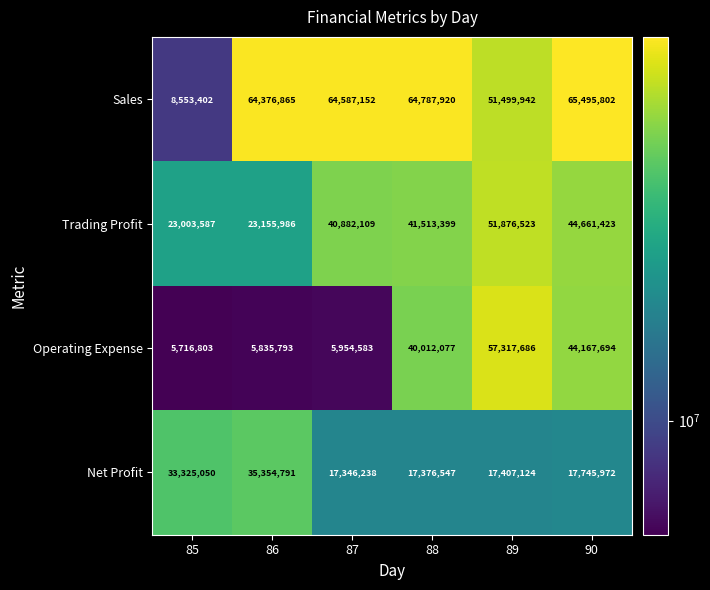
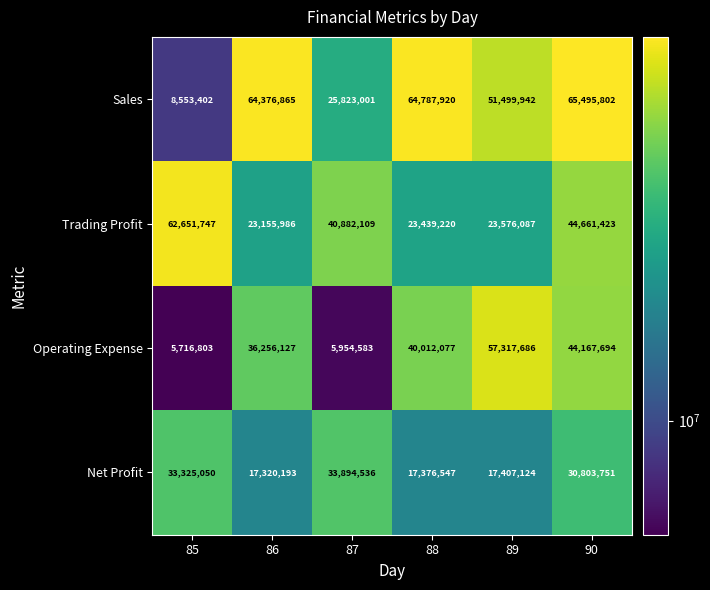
Sales, 87: 64,587,152 -> 25,823,001
Trading Profit, 85: 23,003,587 -> 62,651,747
Trading Profit, 88: 41,513,399 -> 23,439,220
Trading Profit, 89: 51,876,523 -> 23,576,087
Operating Expense, 86: 5,835,793 -> 36,256,127
Net Profit, 86: 35,354,791 -> 17,320,193
Net Profit, 87: 17,346,238 -> 33,894,536
Net Profit, 90: 17,745,972 -> 30,803,751
